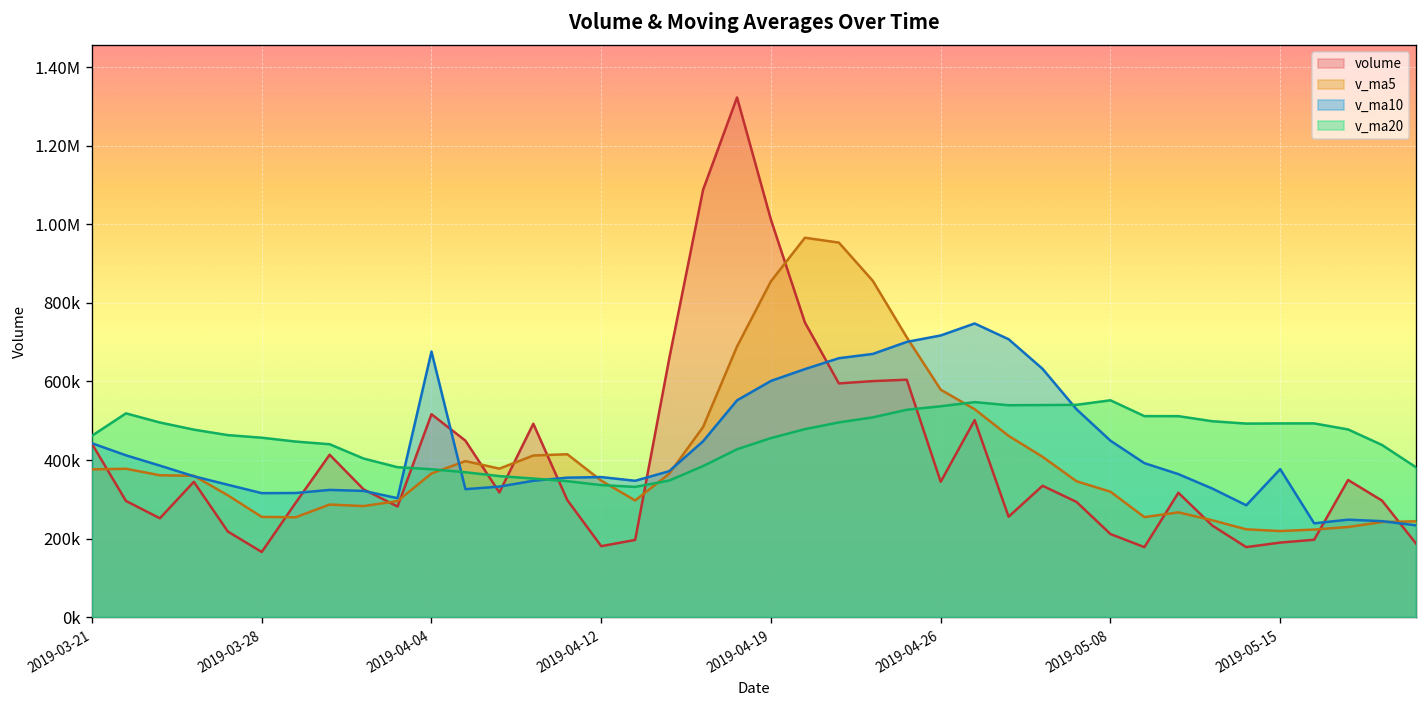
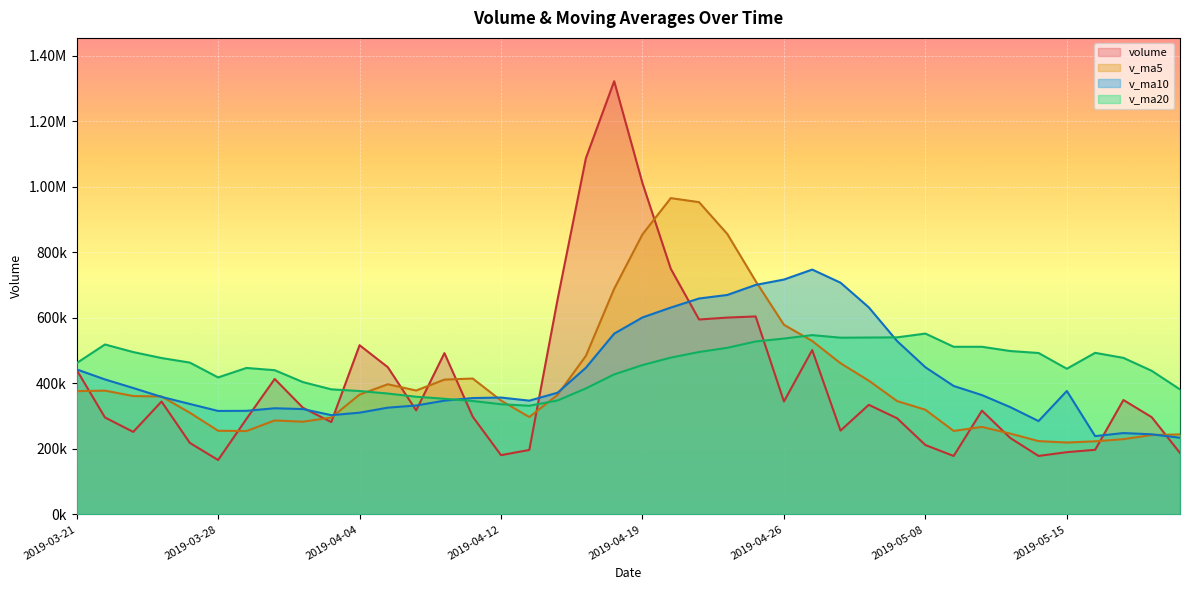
v_ma20, 2019-03-28: 460000 -> 420000
v_ma10, 2019-04-04: 680000 -> 310000
v_ma20, 2019-05-15: 490000 -> 440000
